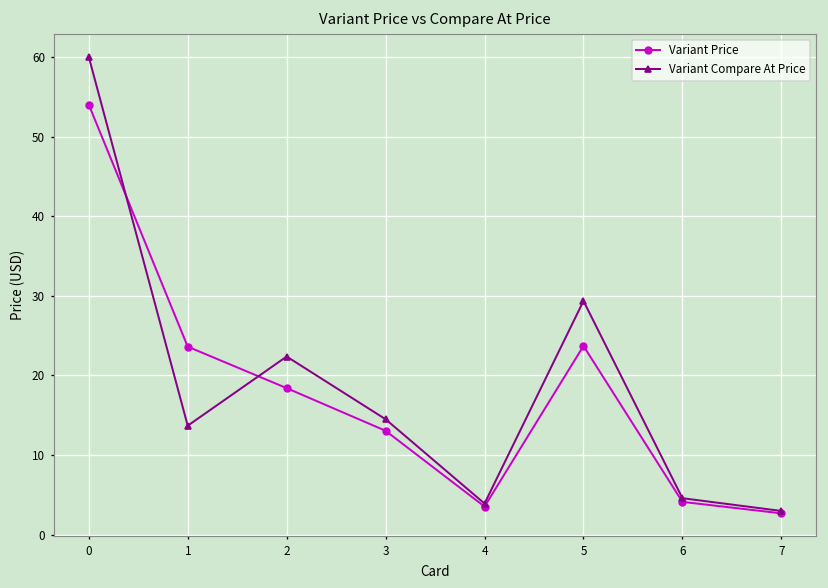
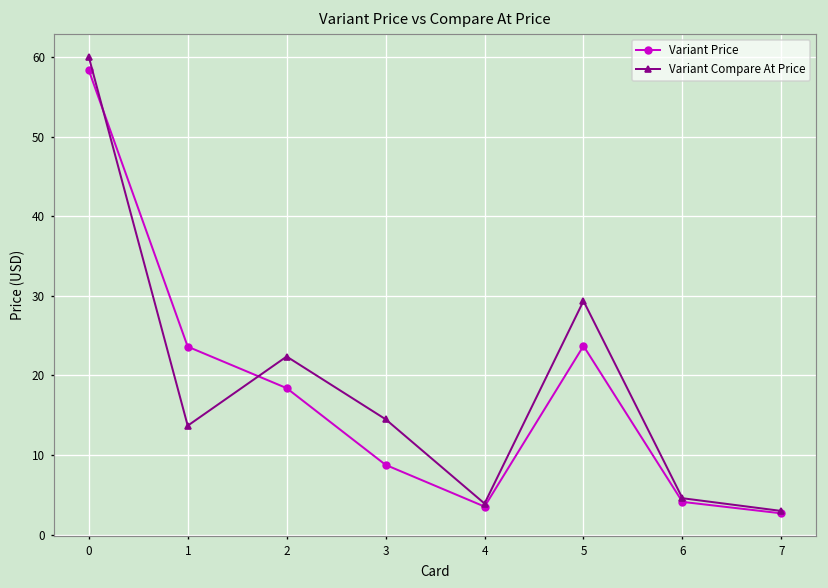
Variant Price, 0: 54 -> 58
Variant Price, 3: 13 -> 9
